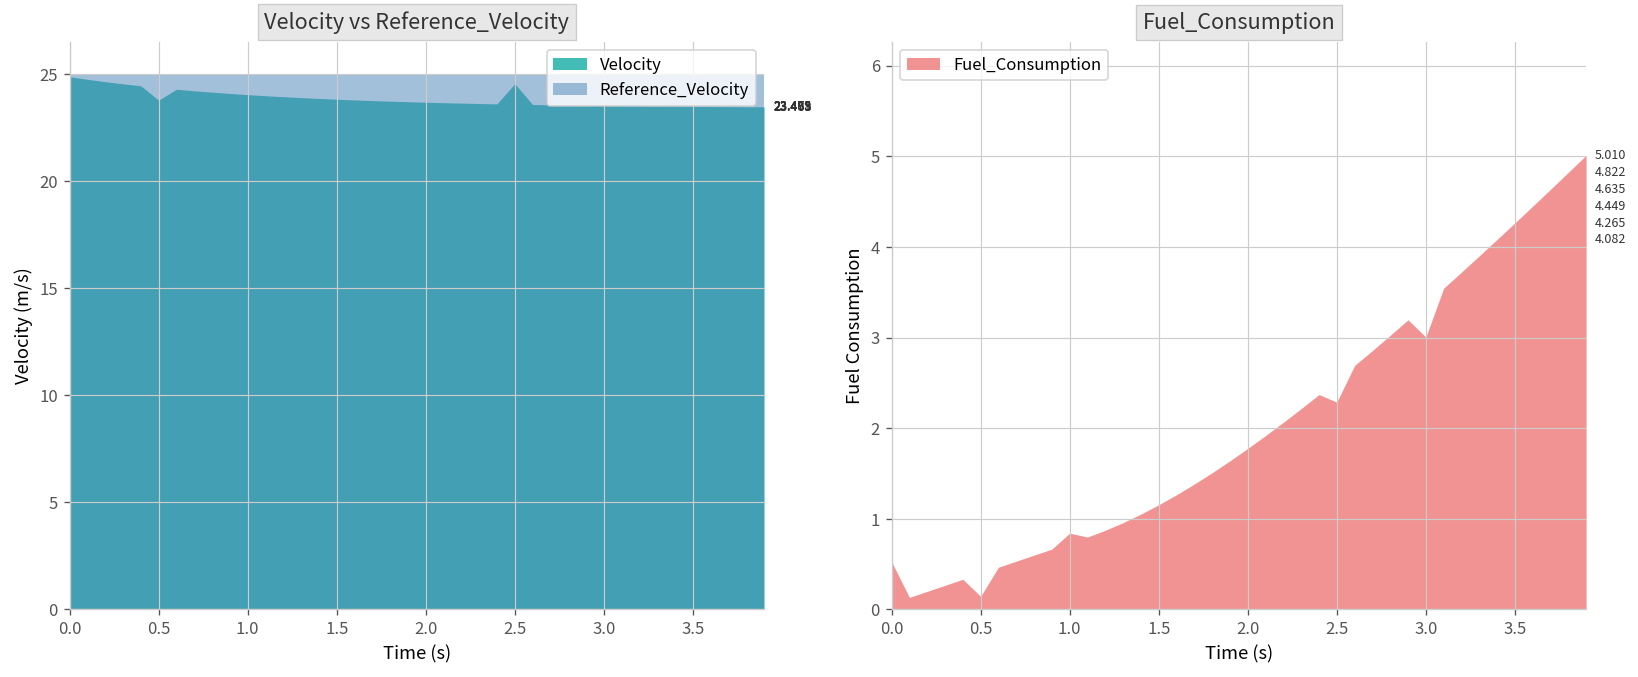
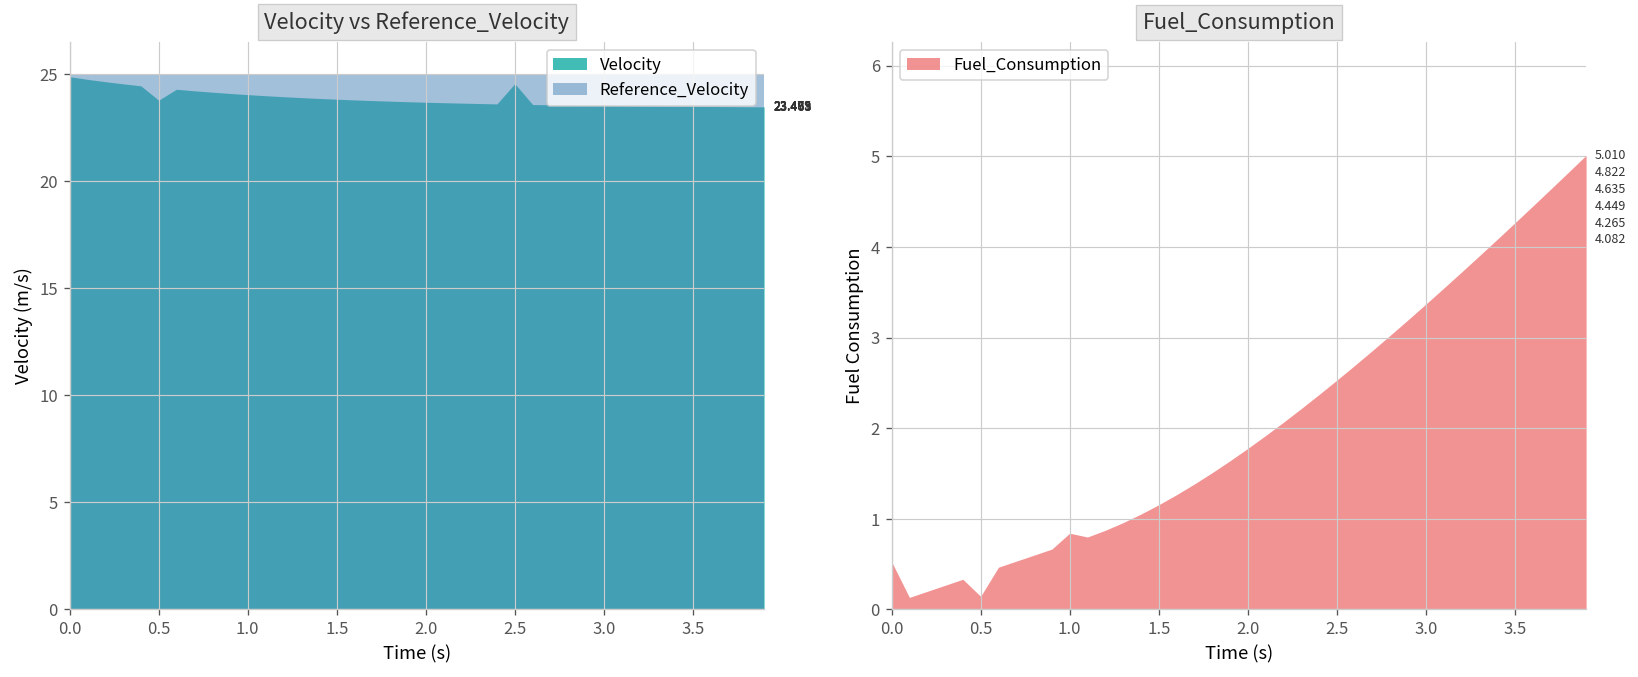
Fuel_Consumption, 2.5: 2.3 -> 2.5
Fuel_Consumption, 3.0: 3.0 -> 3.4
